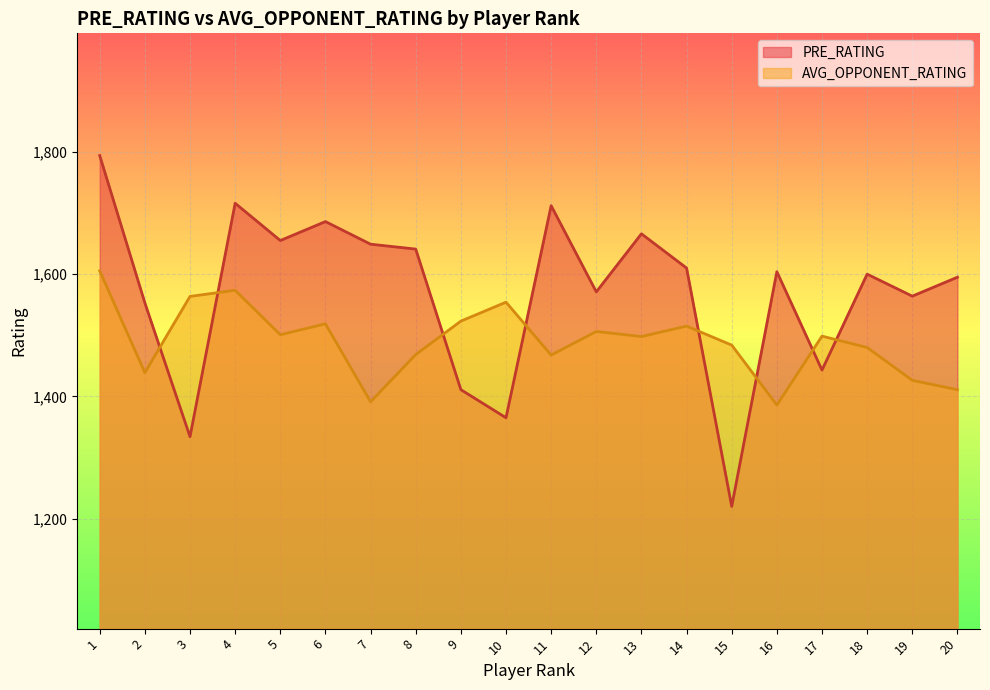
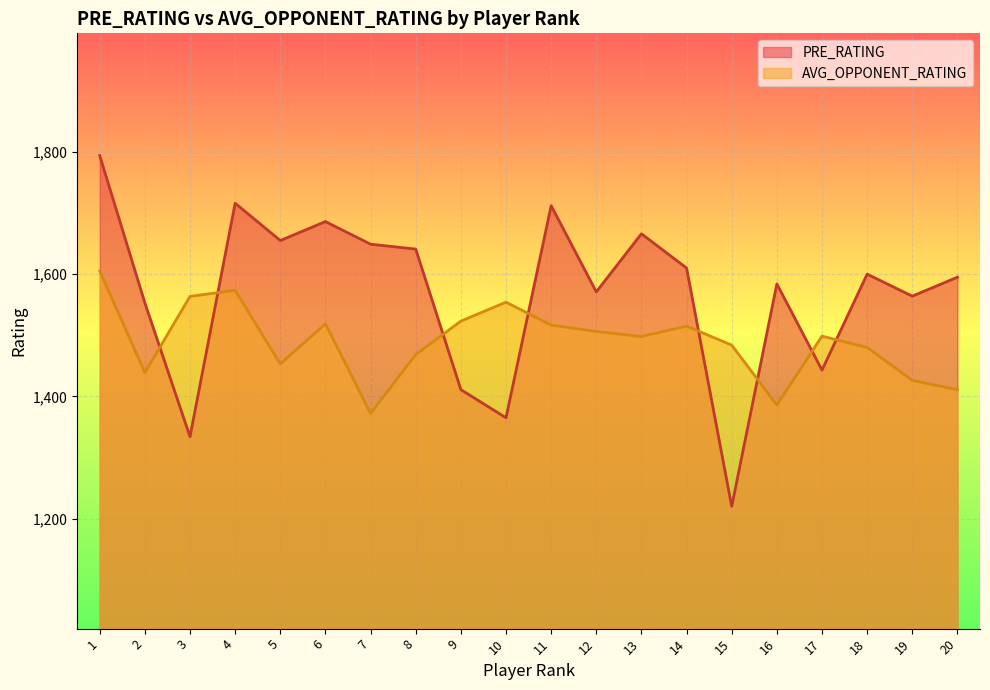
AVG_OPPONENT_RATING, 5: 1,500 -> 1,450
AVG_OPPONENT_RATING, 7: 1,390 -> 1,370
AVG_OPPONENT_RATING, 11: 1,470 -> 1,520
PRE_RATING, 16: 1,600 -> 1,580
